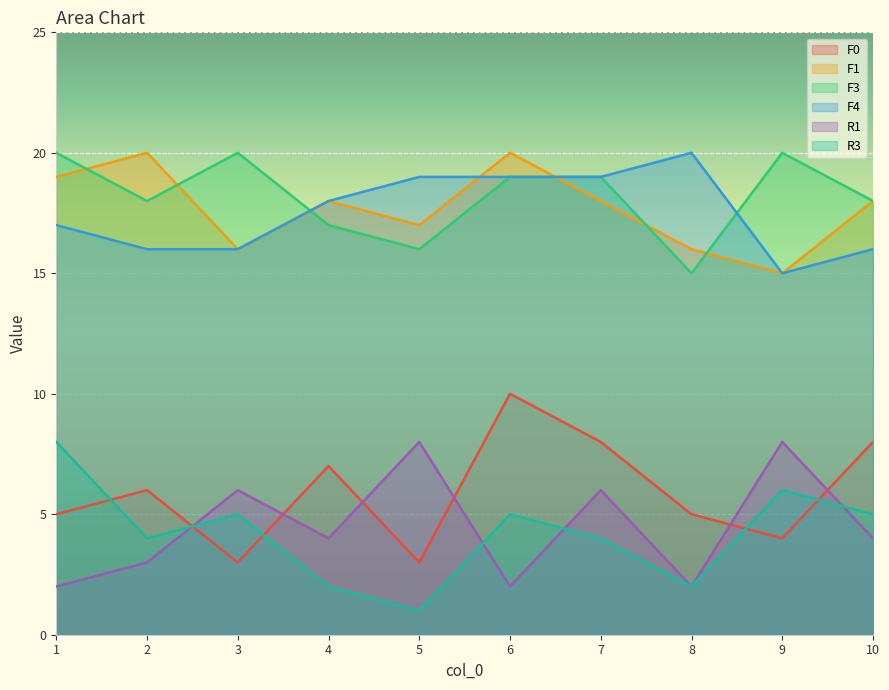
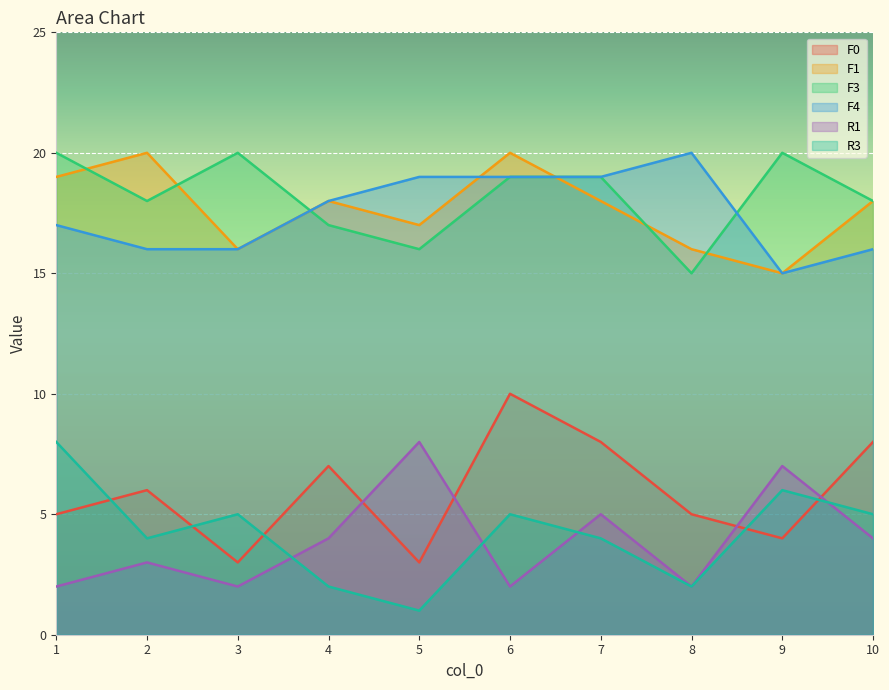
R1, 3: 6 -> 2
R1, 7: 6 -> 5
R1, 9: 8 -> 7
